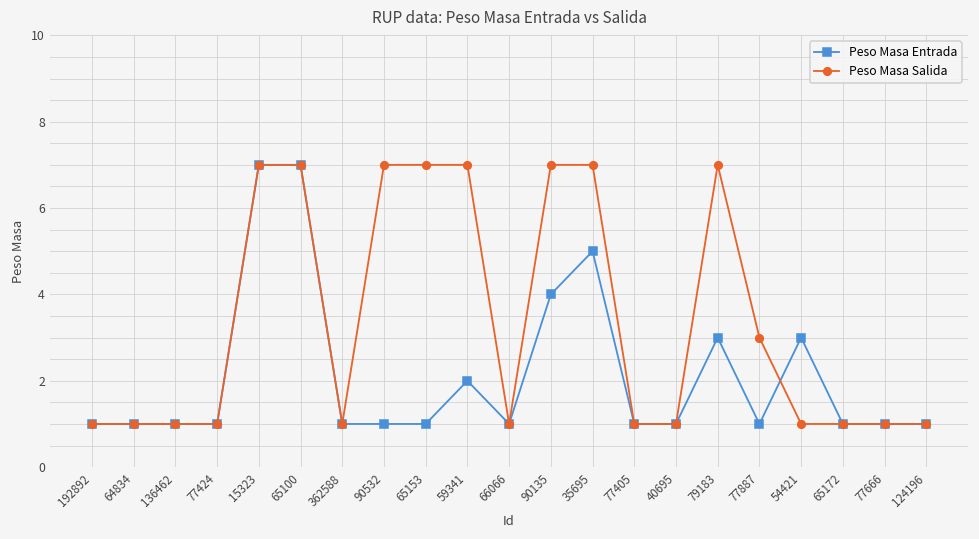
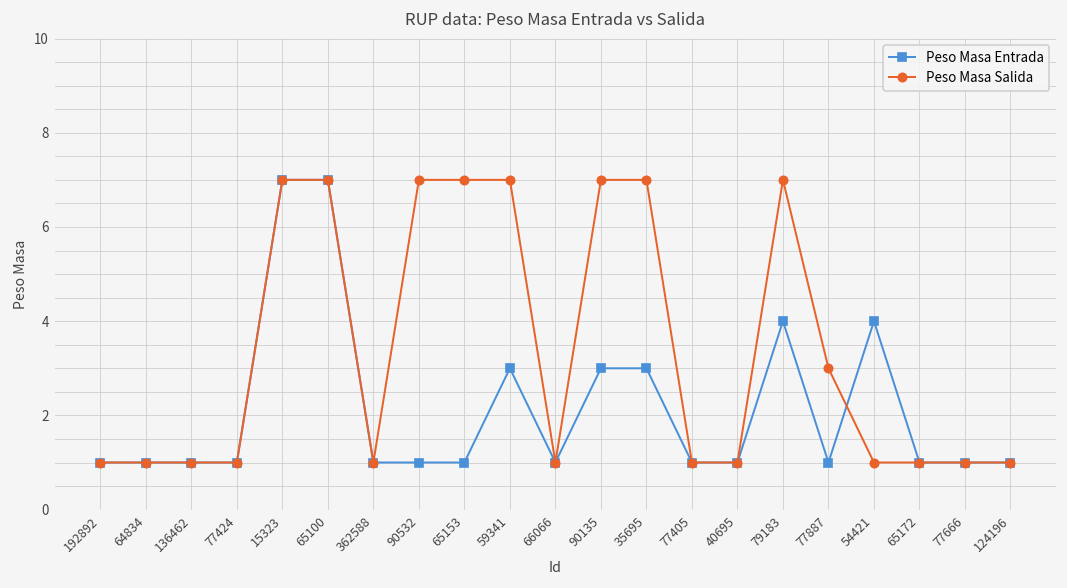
Peso Masa Entrada, 59341: 2 -> 3
Peso Masa Entrada, 90135: 4 -> 3
Peso Masa Entrada, 35695: 5 -> 3
Peso Masa Entrada, 79183: 3 -> 4
Peso Masa Entrada, 54421: 3 -> 4
